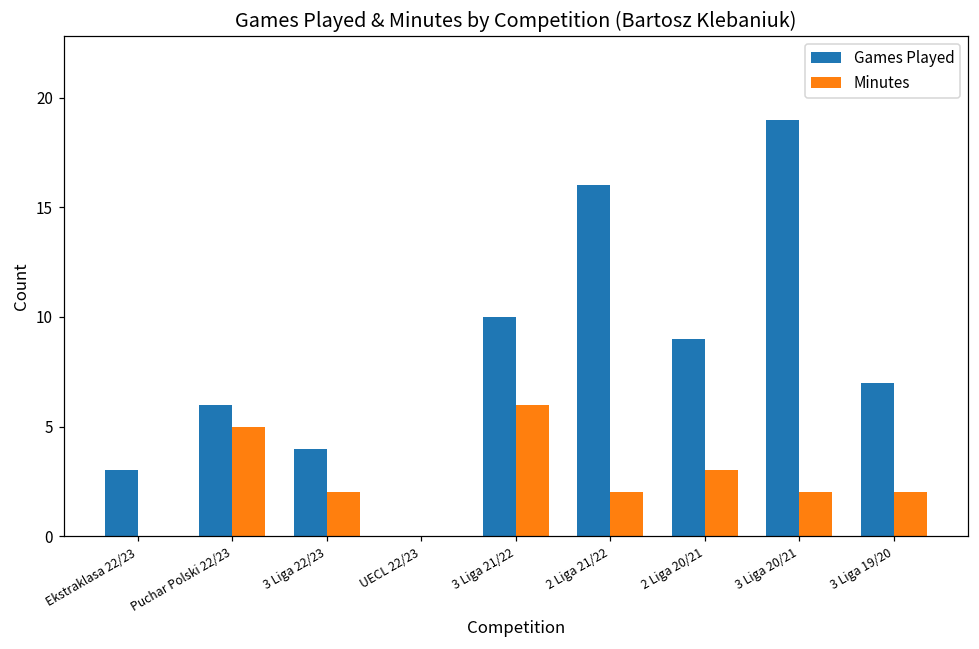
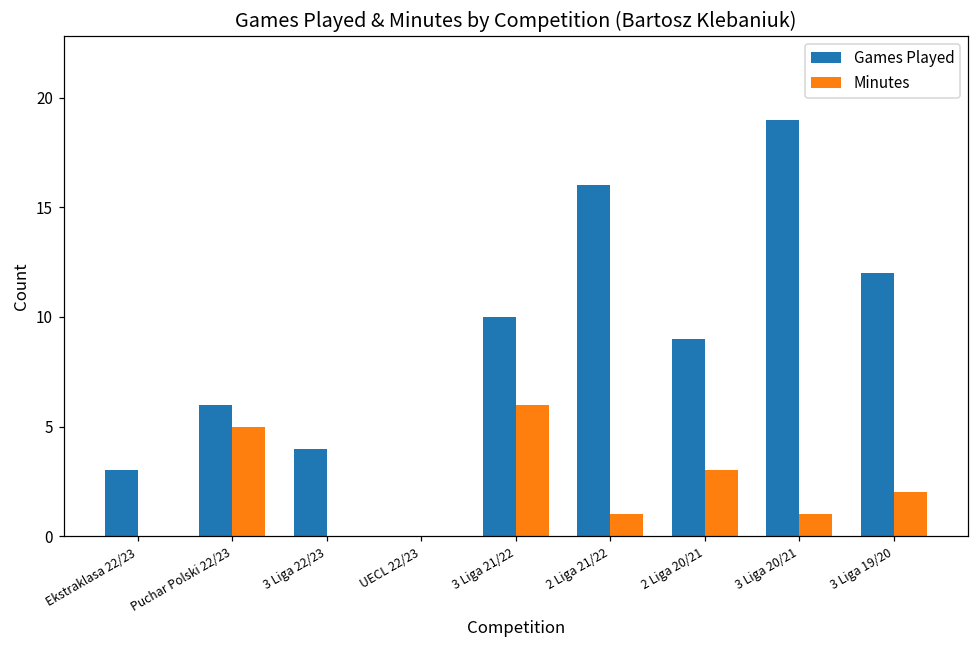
Minutes, 3 Liga 22/23: 2 -> 0
Minutes, 2 Liga 21/22: 2 -> 1
Minutes, 3 Liga 20/21: 2 -> 1
Games Played, 3 Liga 19/20: 7 -> 12
